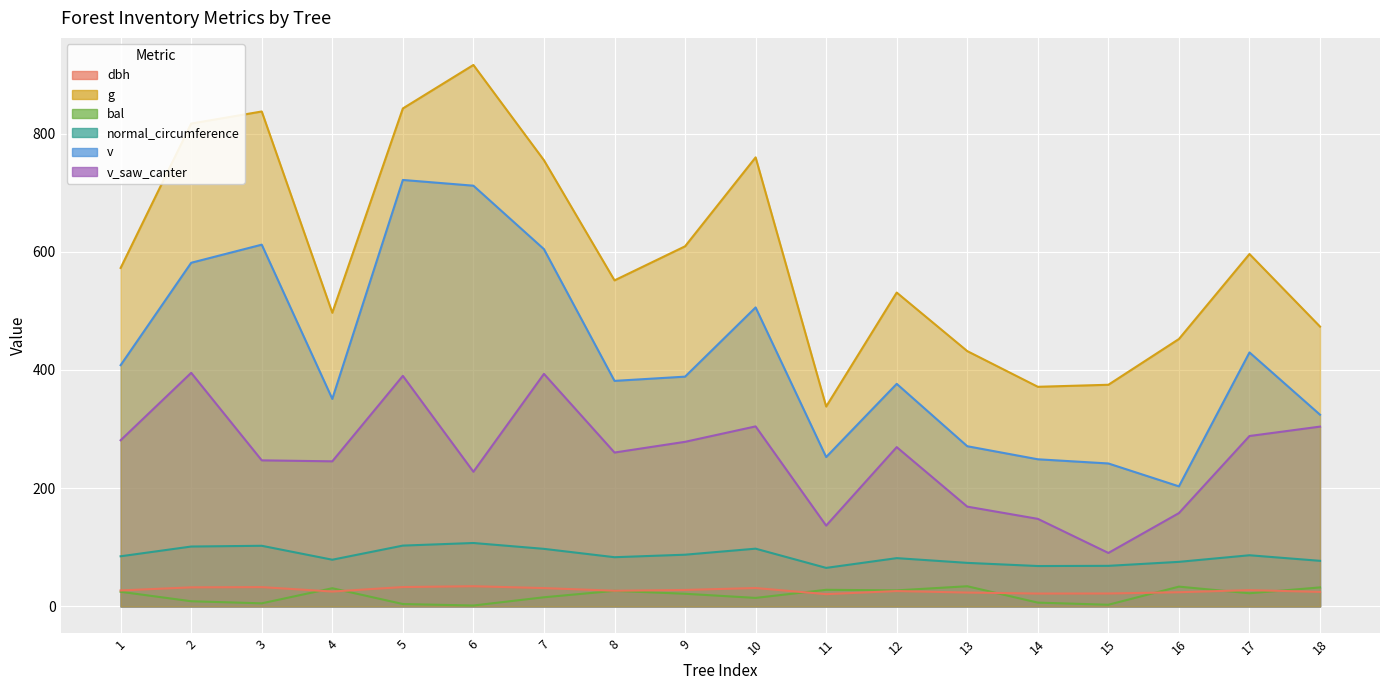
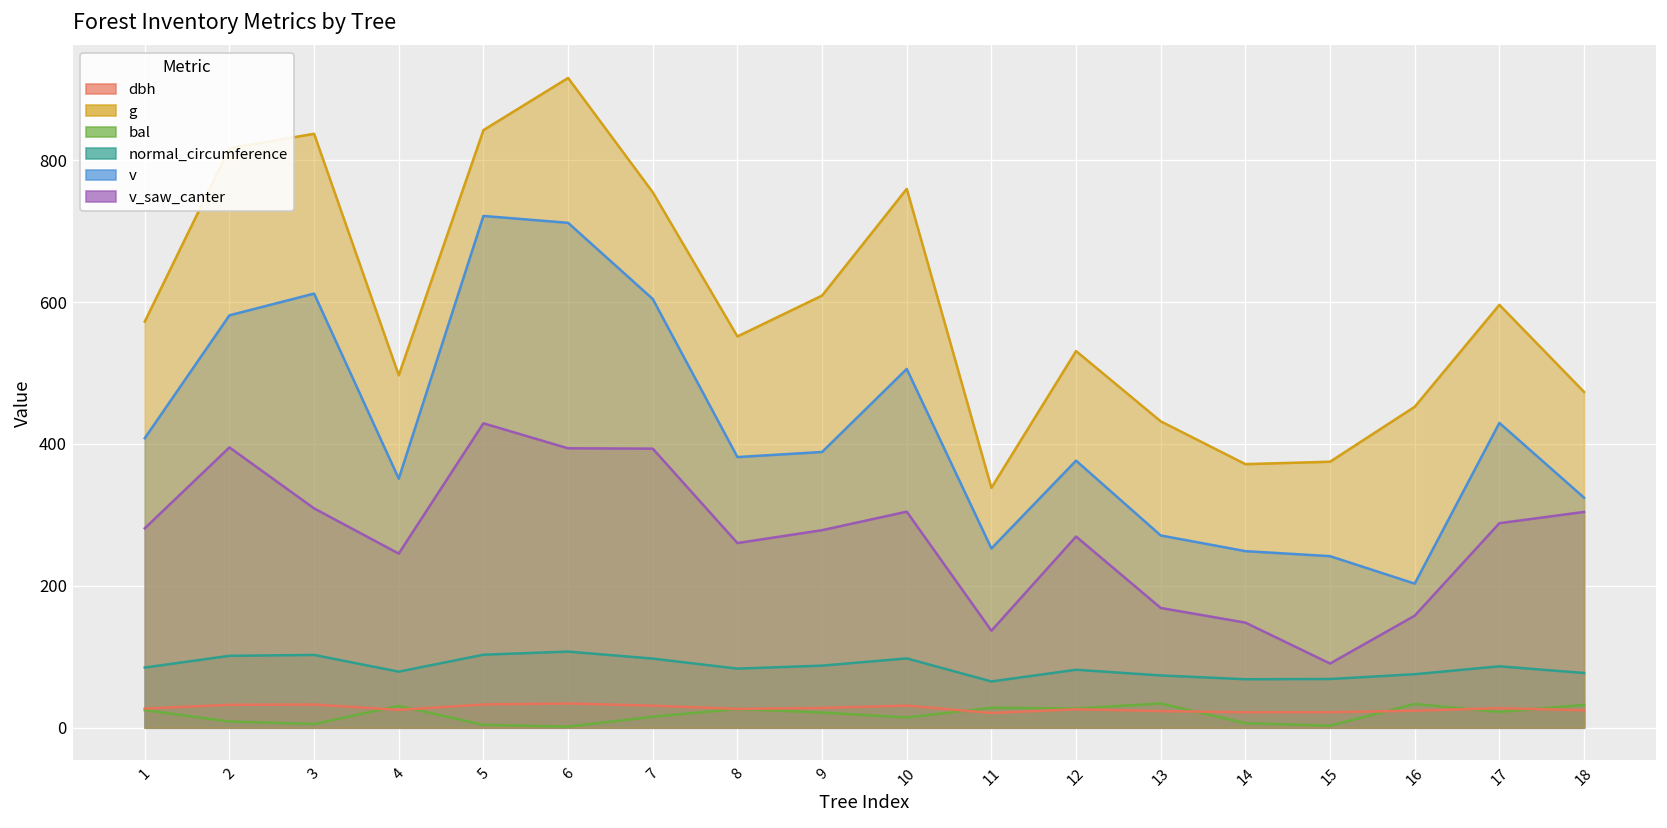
v_saw_canter, 3: 250 -> 310
v_saw_canter, 5: 390 -> 430
v_saw_canter, 6: 230 -> 390
